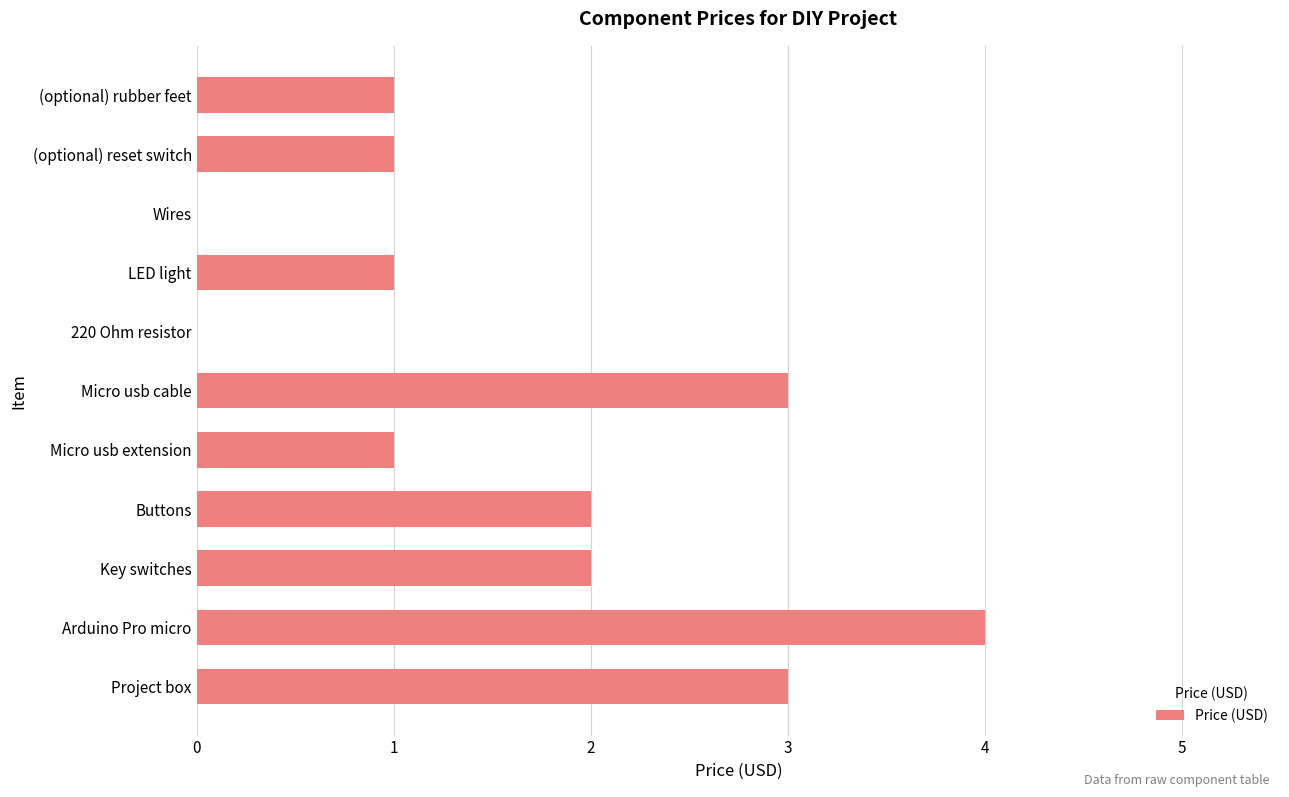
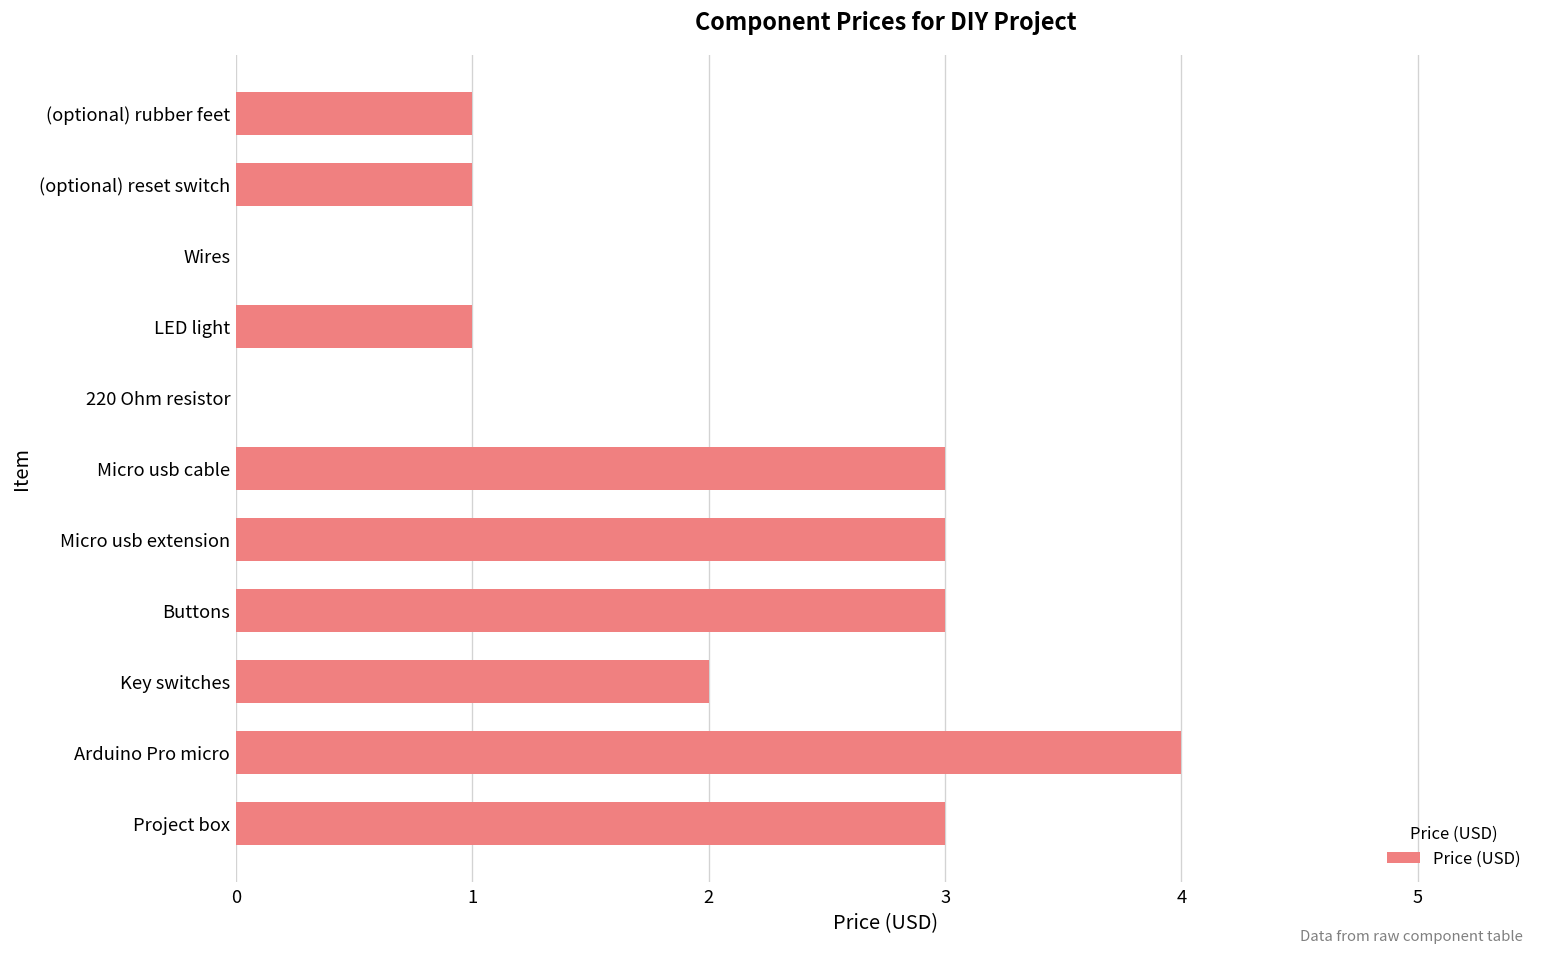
Micro usb extension: 1 -> 3
Buttons: 2 -> 3
